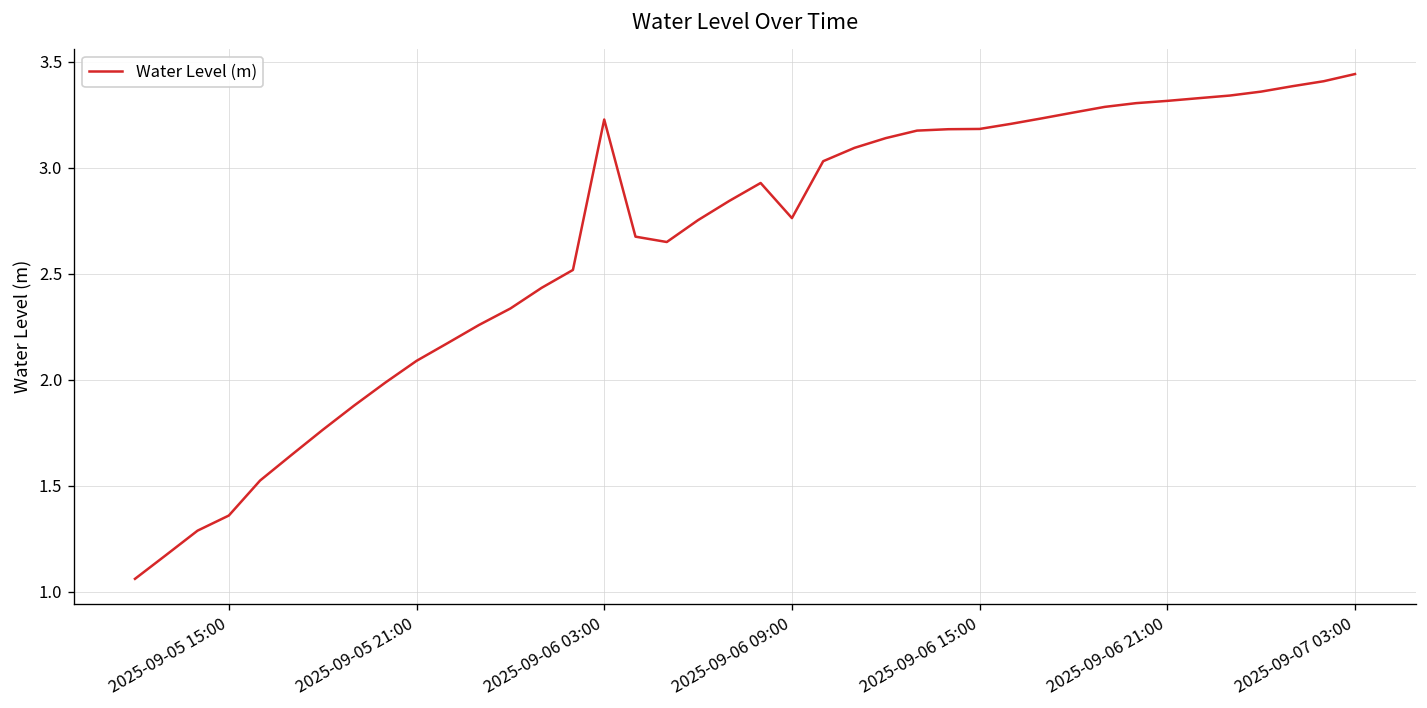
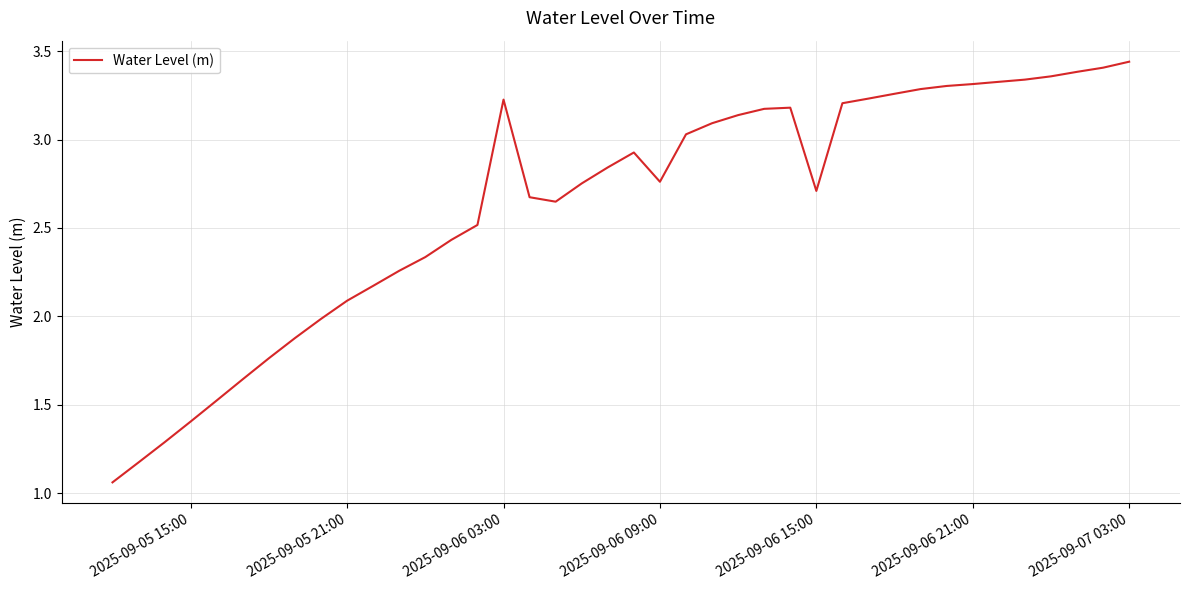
2025-09-05 15:00: 1.36 -> 1.40
2025-09-06 15:00: 3.18 -> 2.71
